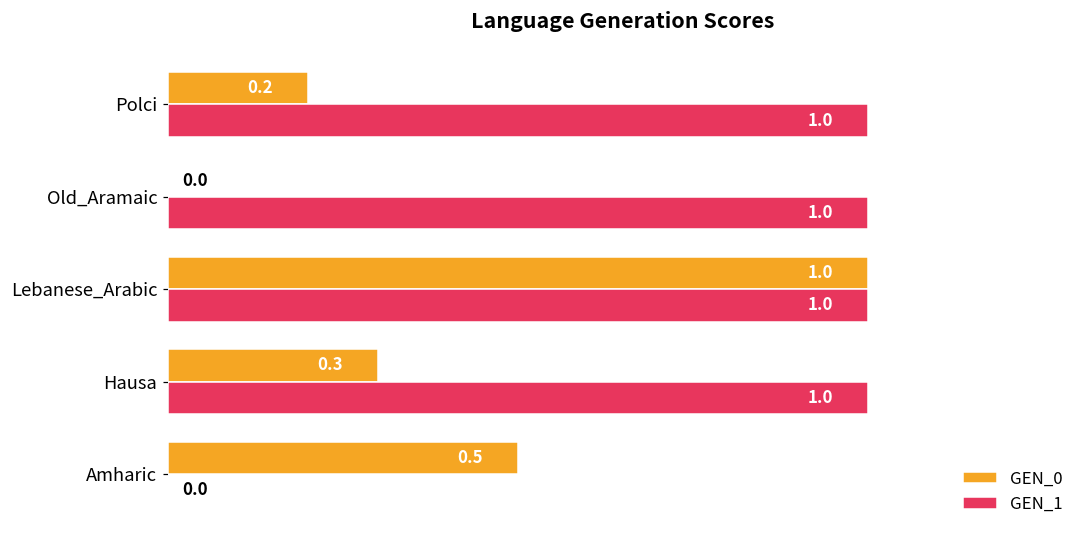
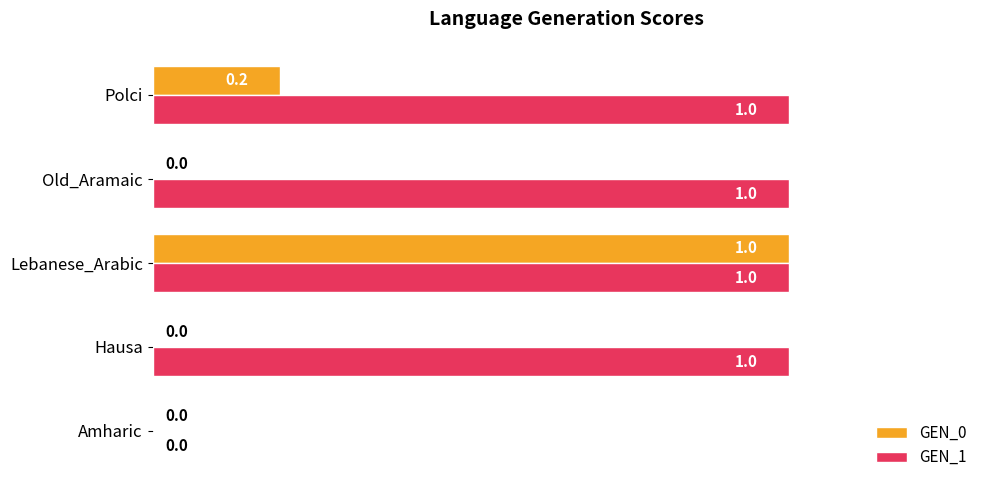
GEN_0, Hausa: 0.3 -> 0.0
GEN_0, Amharic: 0.5 -> 0.0
